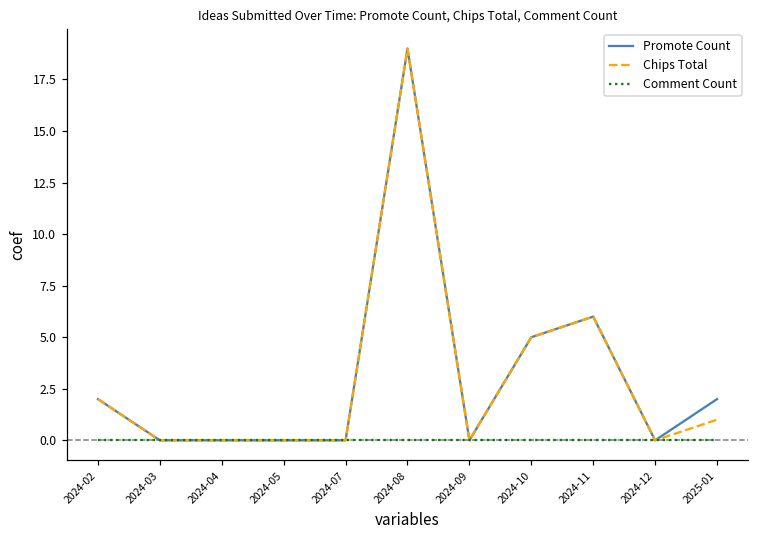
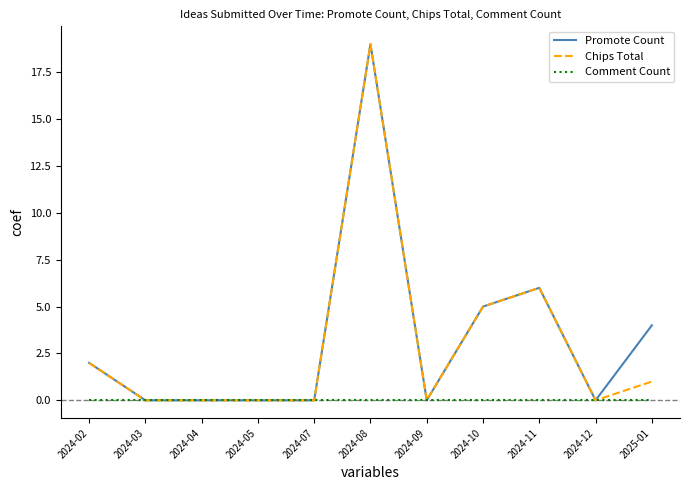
Promote Count, 2025-01: 2 -> 4
